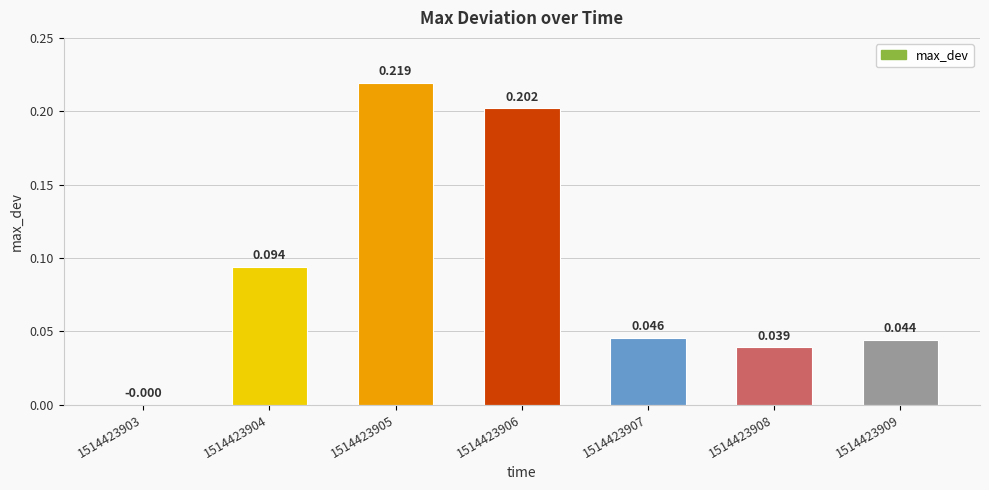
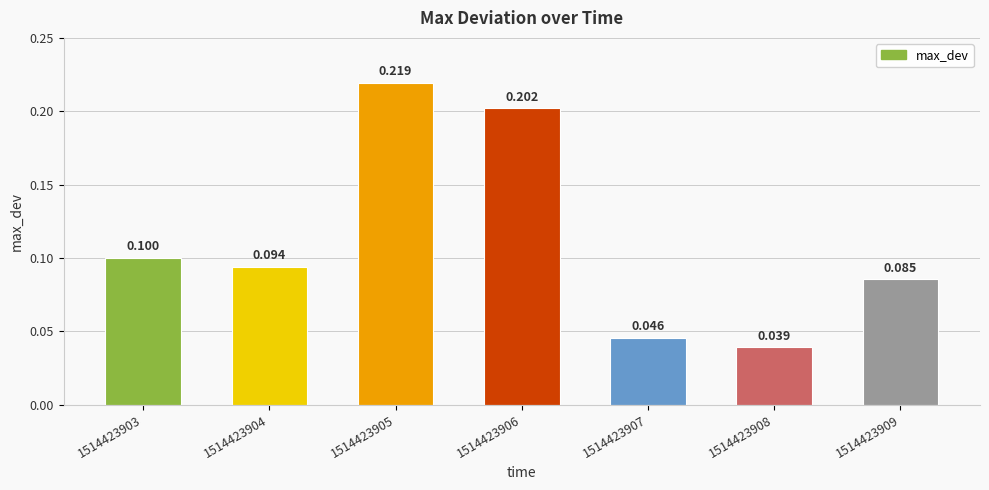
1514423903: -0.000 -> 0.100
1514423909: 0.044 -> 0.085
